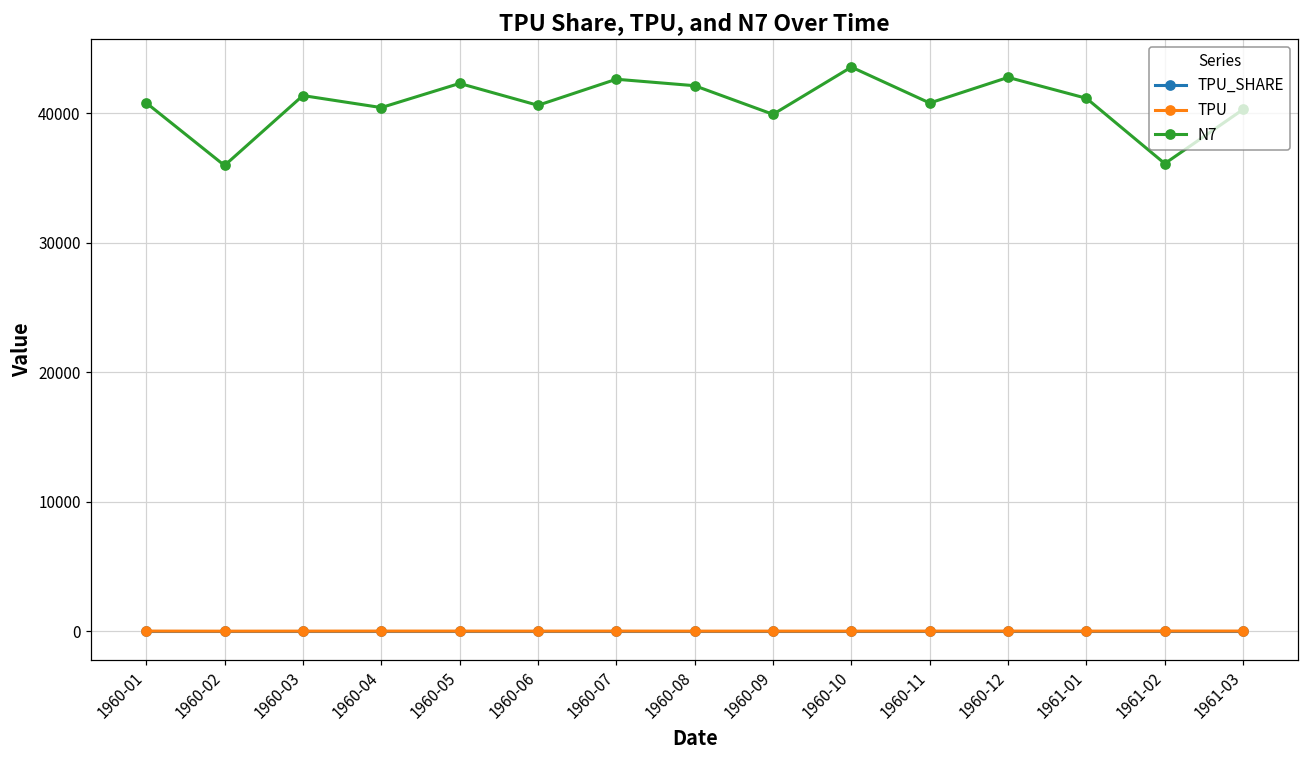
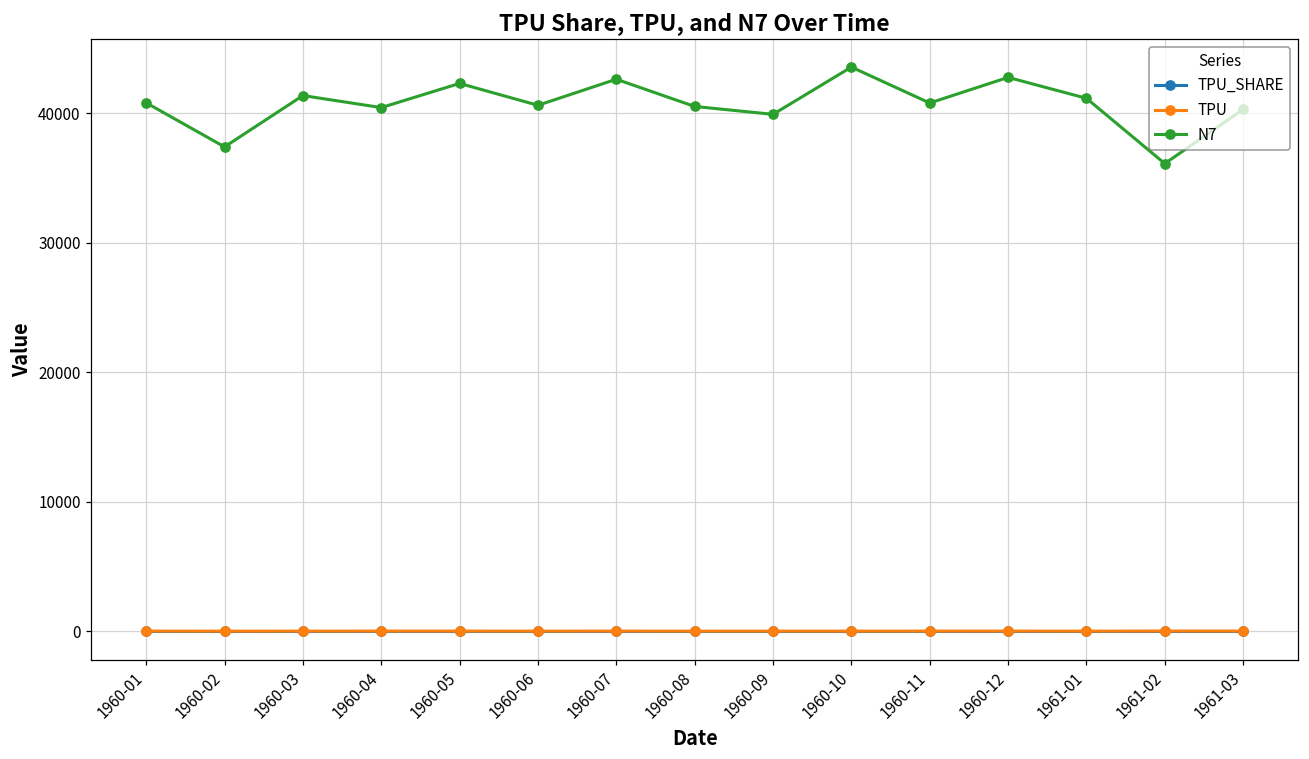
N7, 1960-02: 36000 -> 37400
N7, 1960-08: 42100 -> 40500
